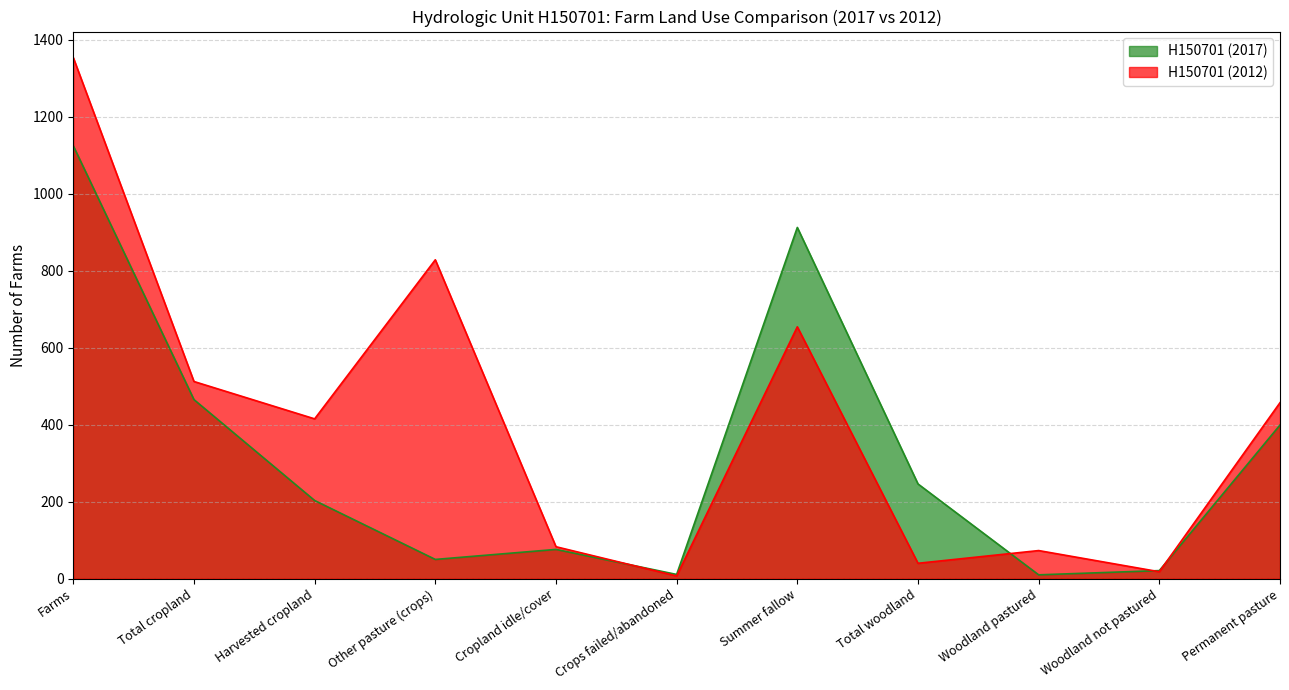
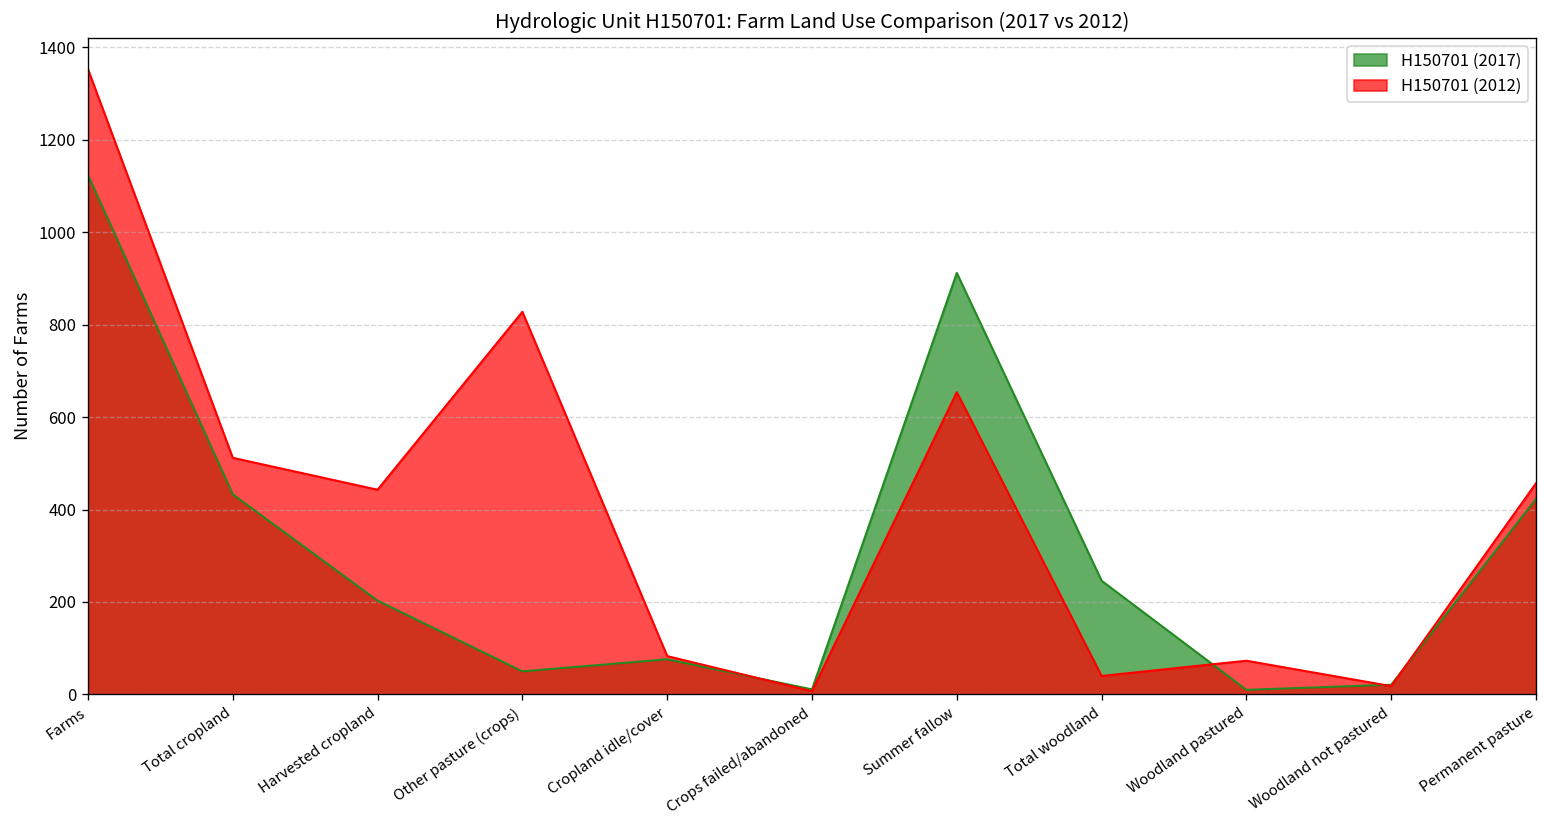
H150701 (2017), Total cropland: 470 -> 430
H150701 (2012), Harvested cropland: 420 -> 440
H150701 (2017), Permanent pasture: 400 -> 420
